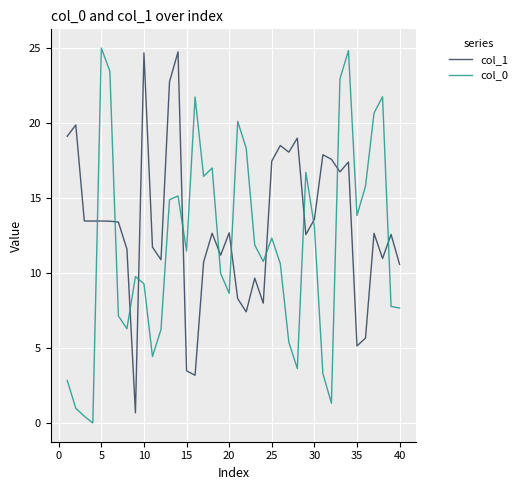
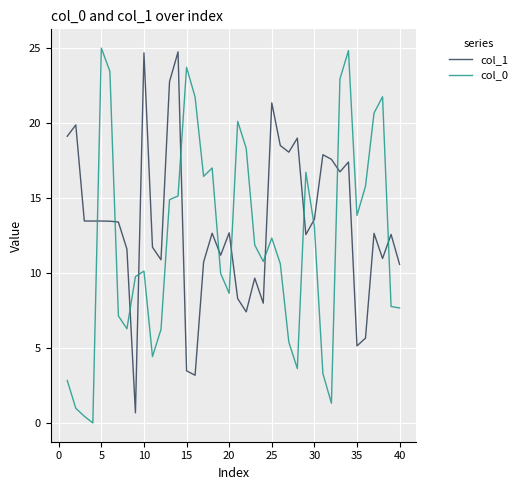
col_0, 10: 9.3 -> 10.1
col_0, 15: 11.5 -> 23.7
col_1, 25: 17.5 -> 21.3
